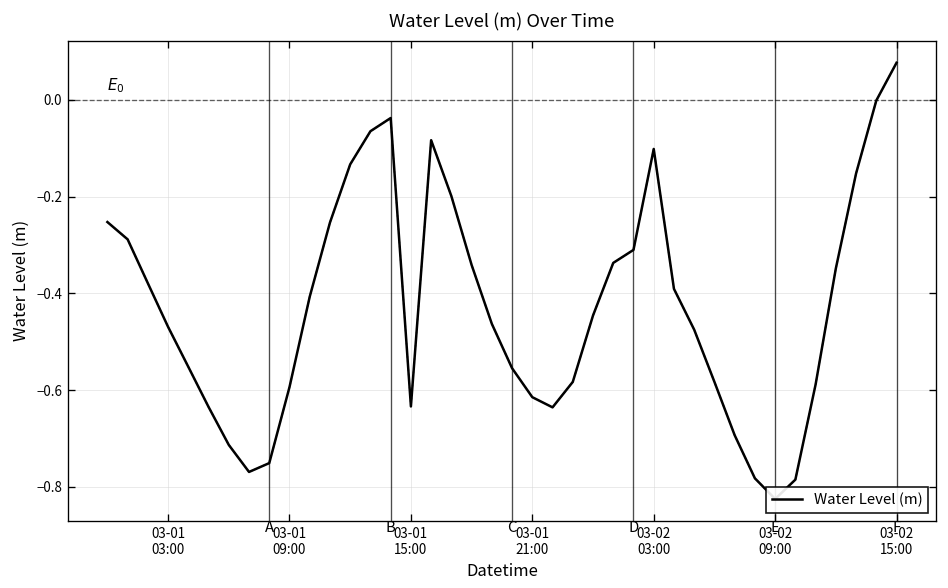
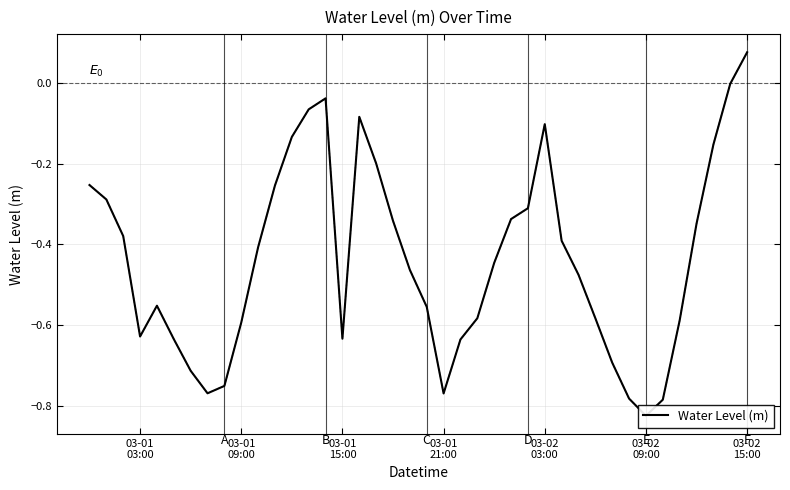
03-01 03:00: -0.47 -> -0.63
03-01 21:00: -0.61 -> -0.77
